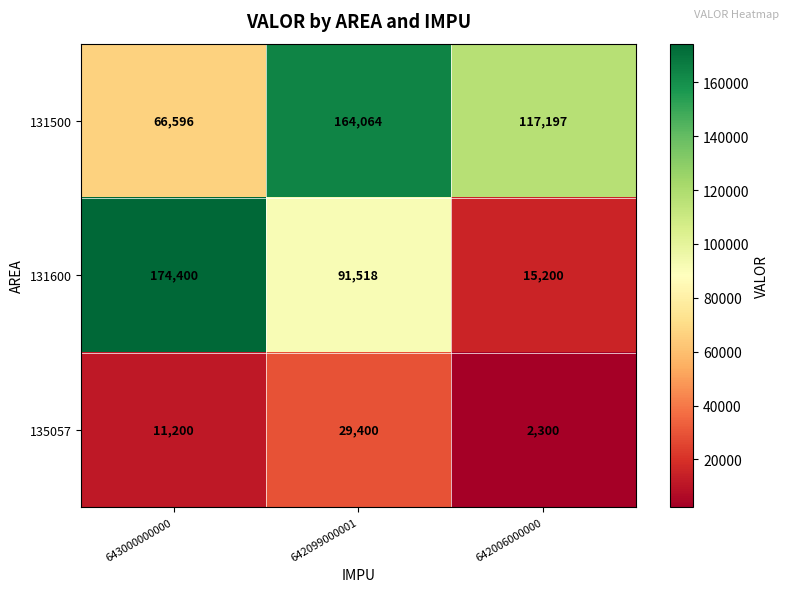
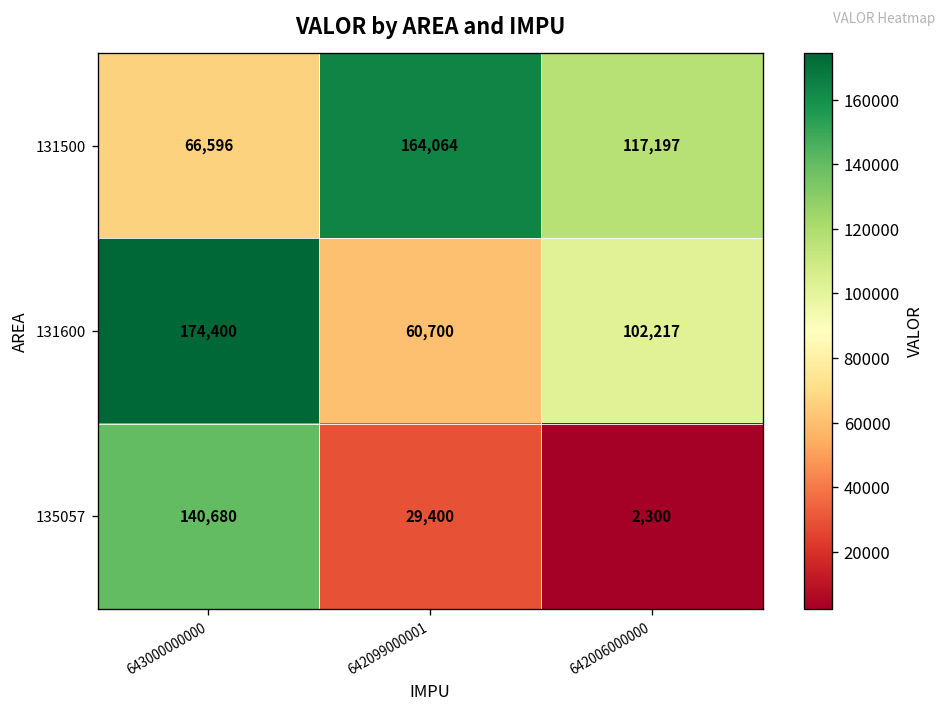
131600, 642099000001: 91,518 -> 60,700
131600, 642006000000: 15,200 -> 102,217
135057, 643000000000: 11,200 -> 140,680
